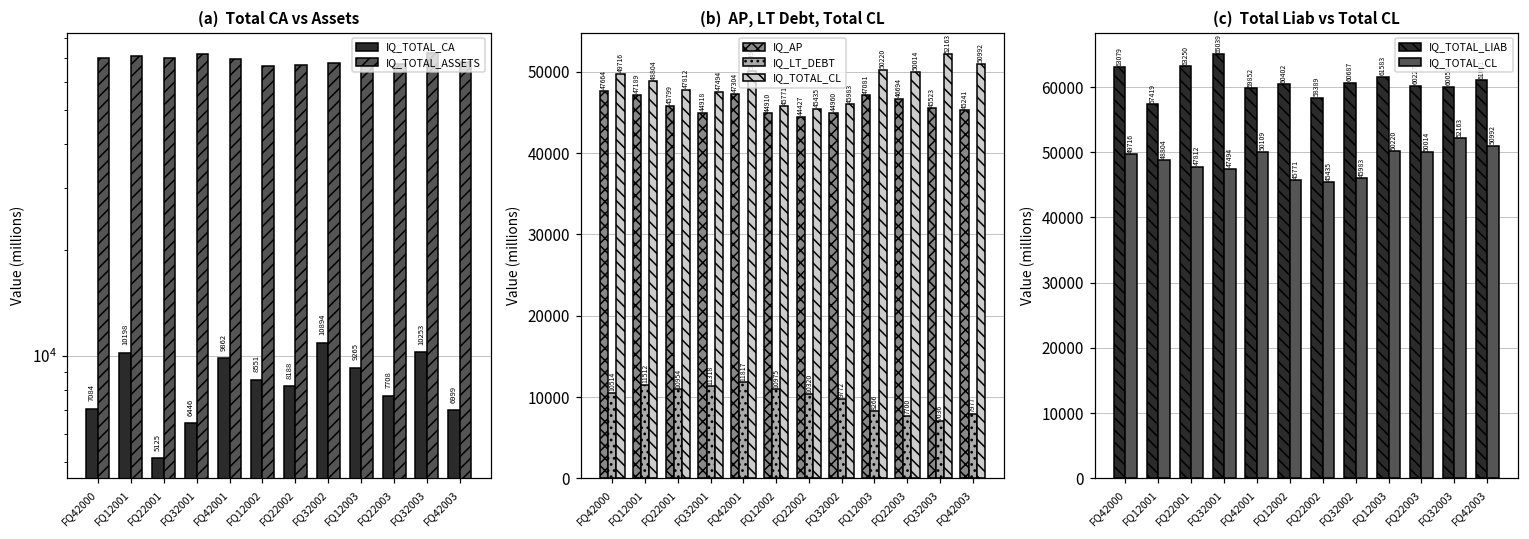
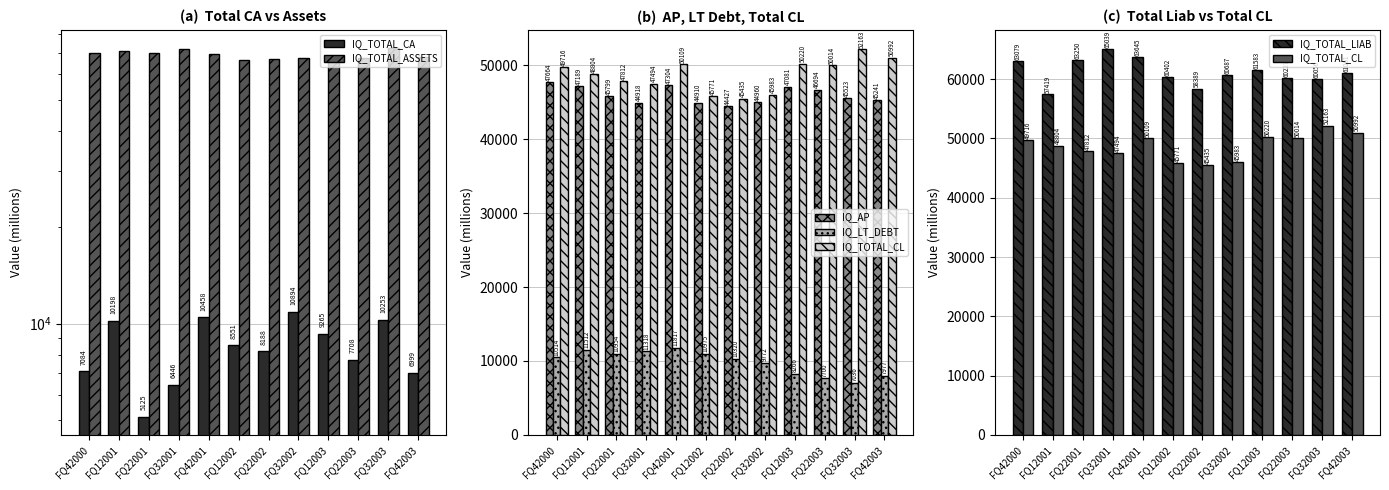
(a) Total CA vs Assets, IQ_TOTAL_CA, FQ42001: 9862 -> 10458
(c) Total Liab vs Total CL, IQ_TOTAL_LIAB, FQ42001: 59852 -> 63645
